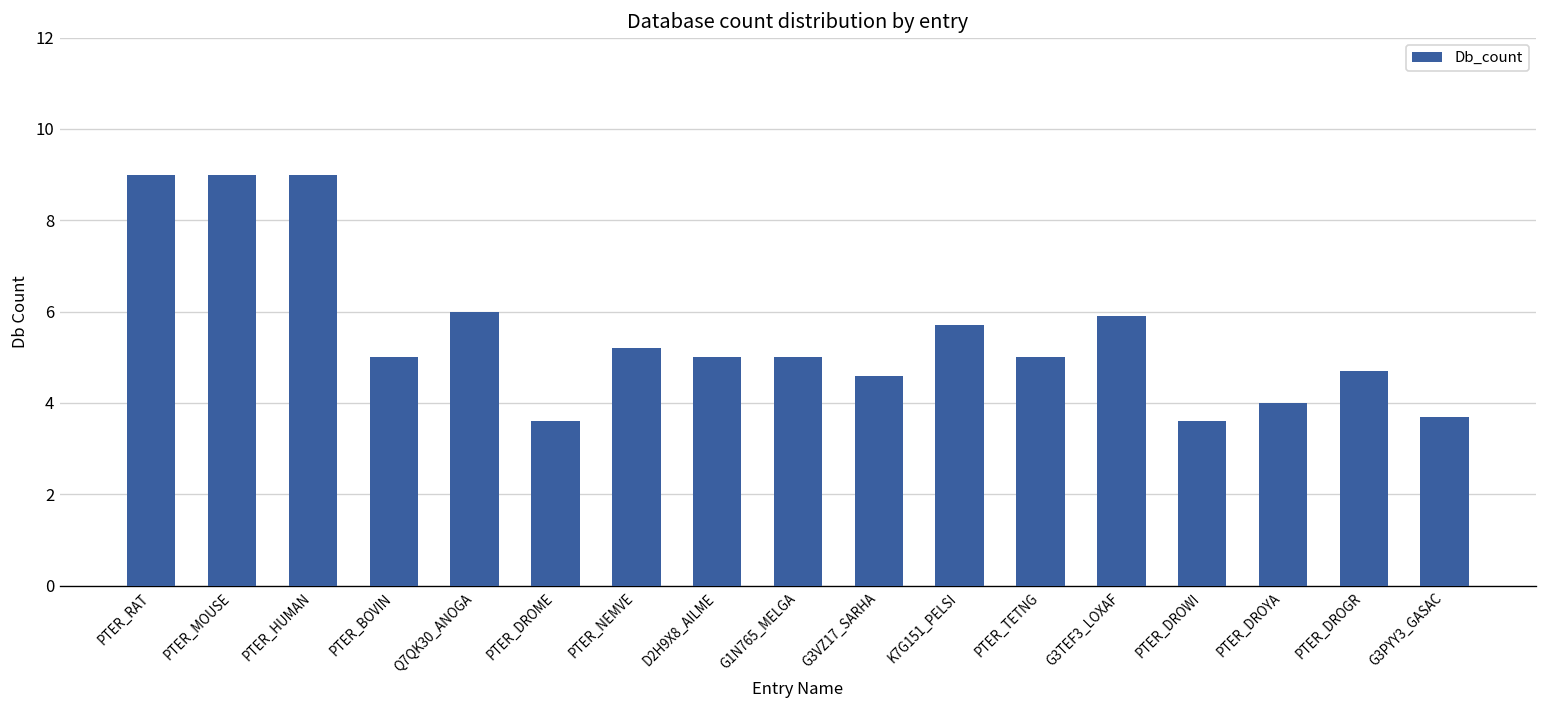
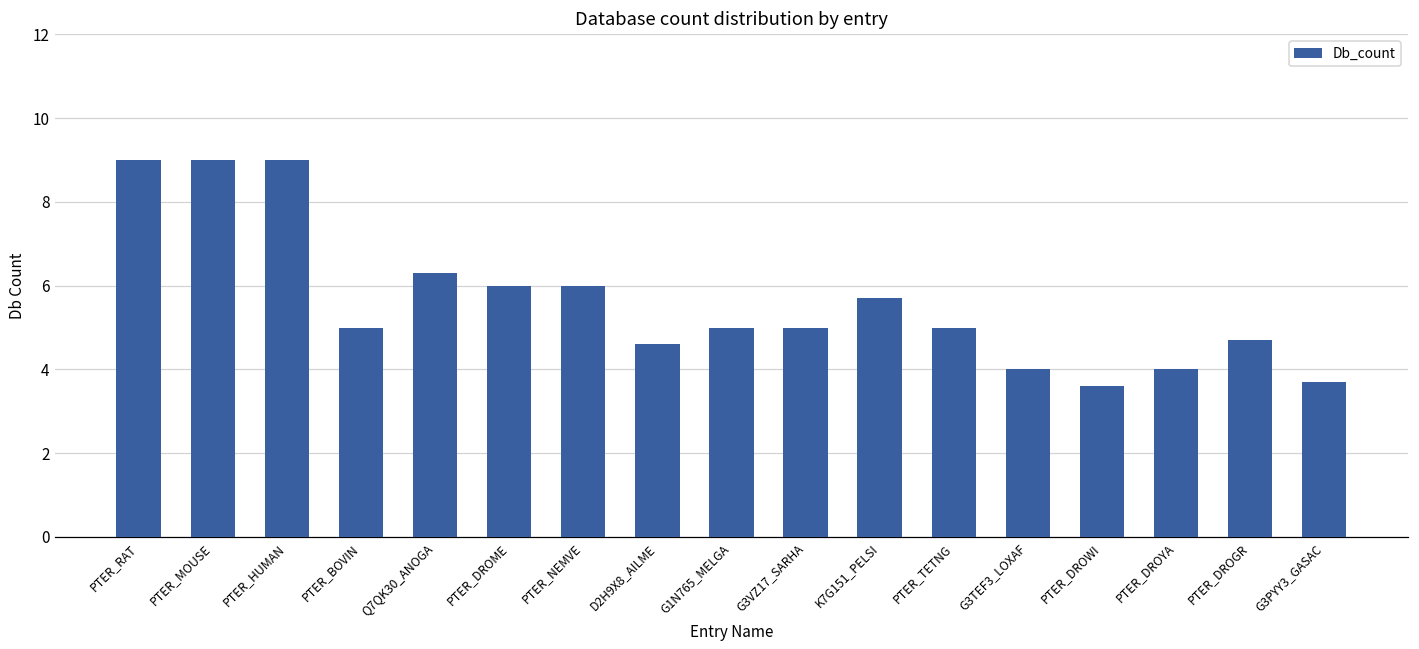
Q7QK30_ANOGA: 6.0 -> 6.3
PTER_DROME: 3.6 -> 6.0
PTER_NEMVE: 5.2 -> 6.0
D2H9X8_AILME: 5.0 -> 4.6
G3VZ17_SARHA: 4.6 -> 5.0
G3TEF3_LOXAF: 5.9 -> 4.0
